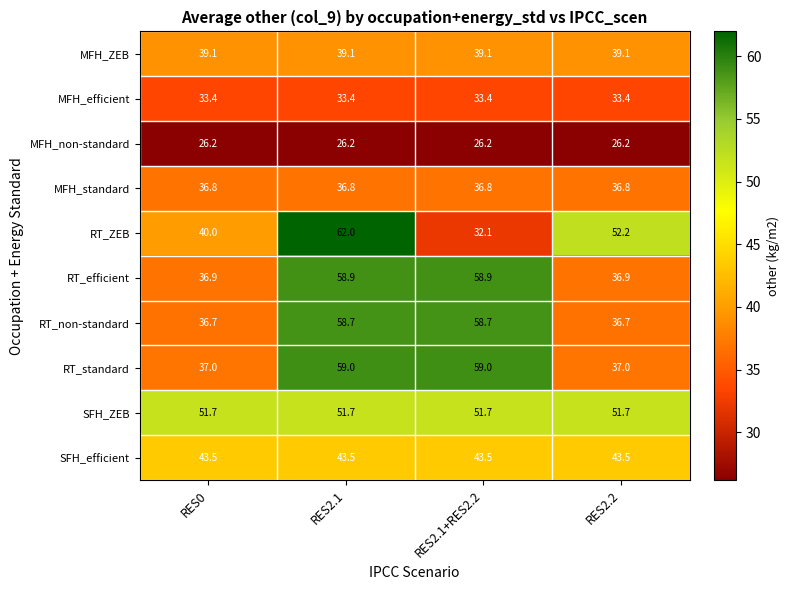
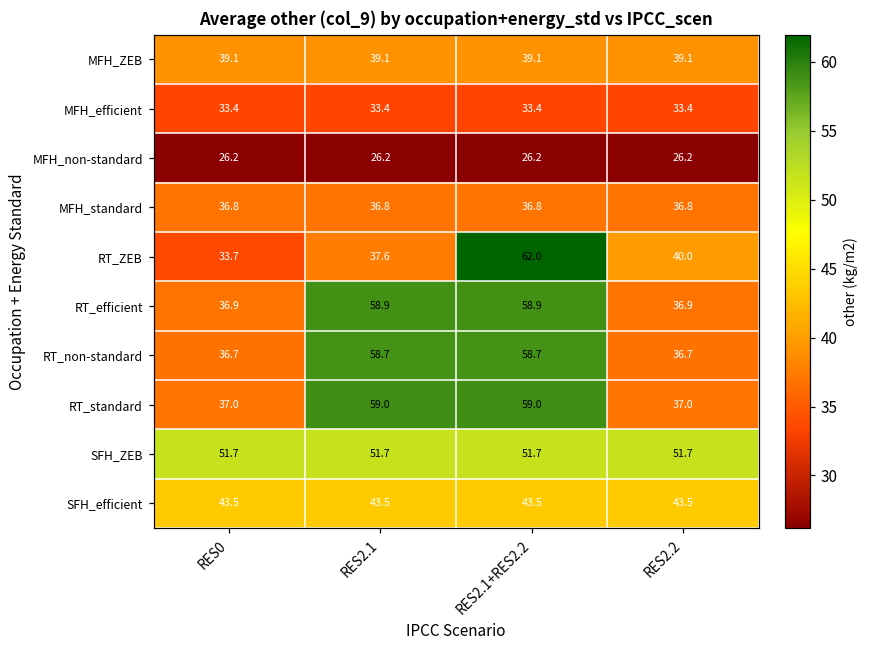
RT_ZEB, RES0: 40.0 -> 33.7
RT_ZEB, RES2.1: 62.0 -> 37.6
RT_ZEB, RES2.1+RES2.2: 32.1 -> 62.0
RT_ZEB, RES2.2: 52.2 -> 40.0
